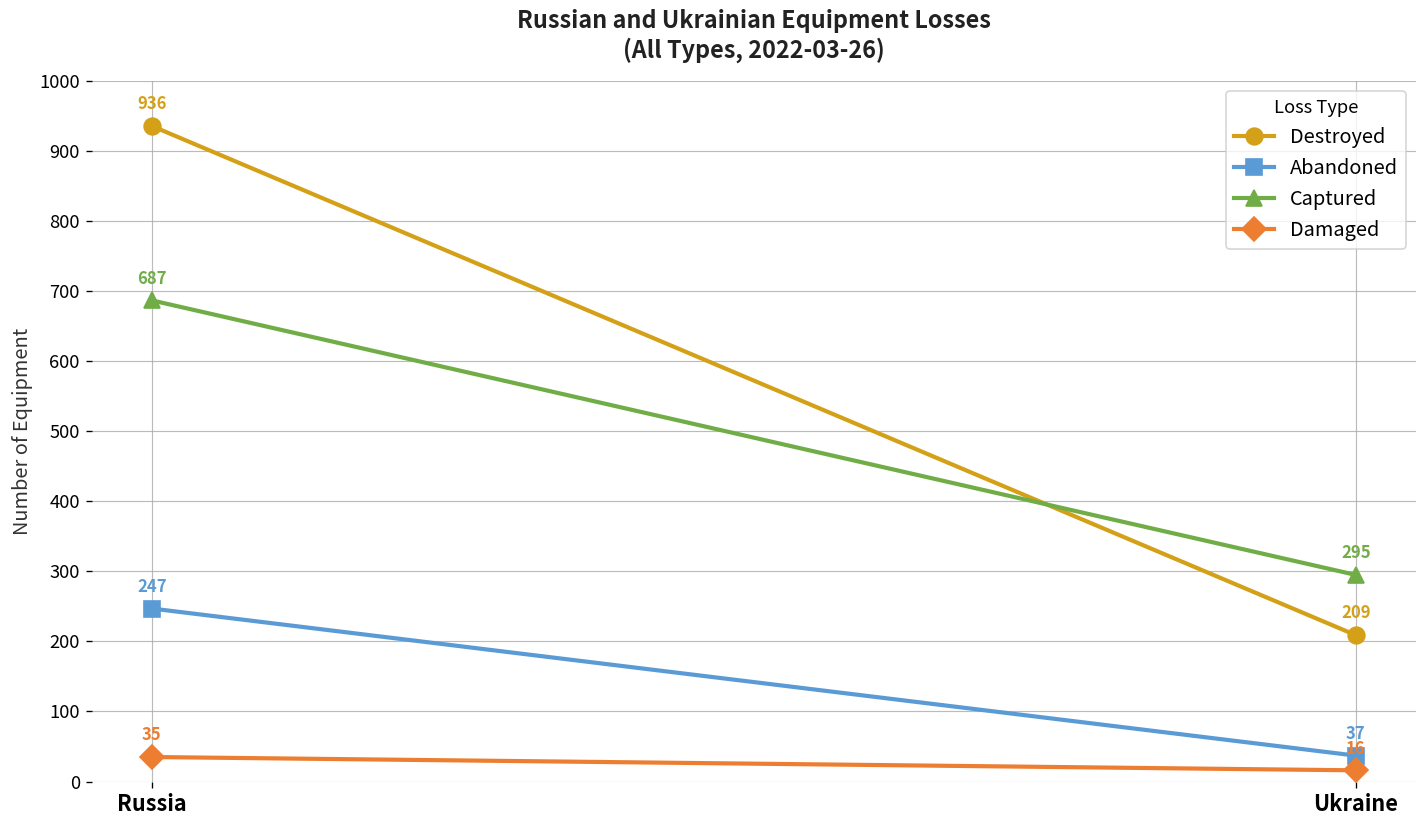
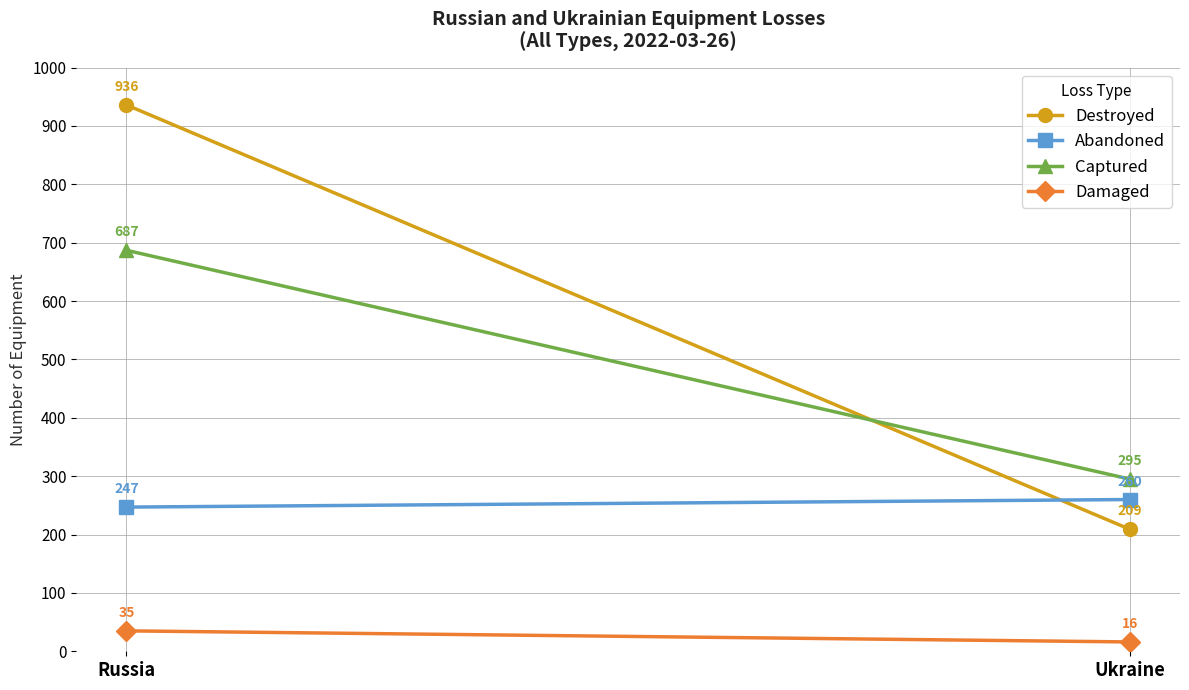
Abandoned, Ukraine: 37 -> 260
